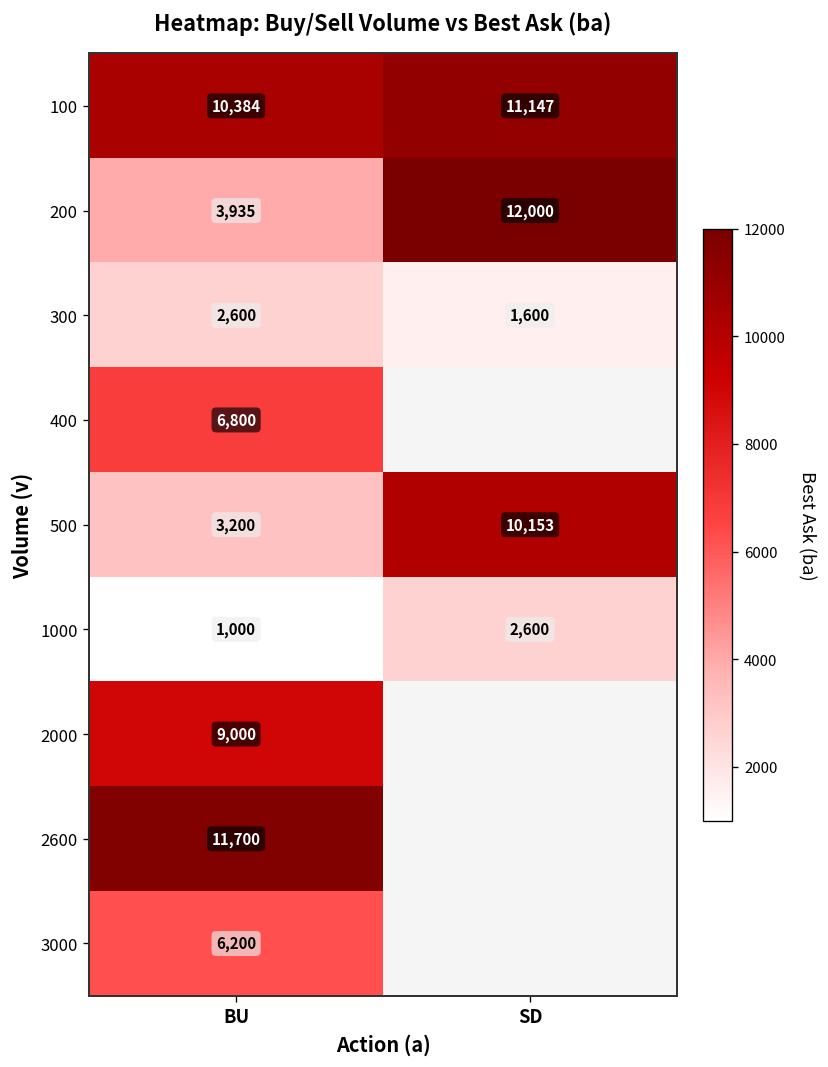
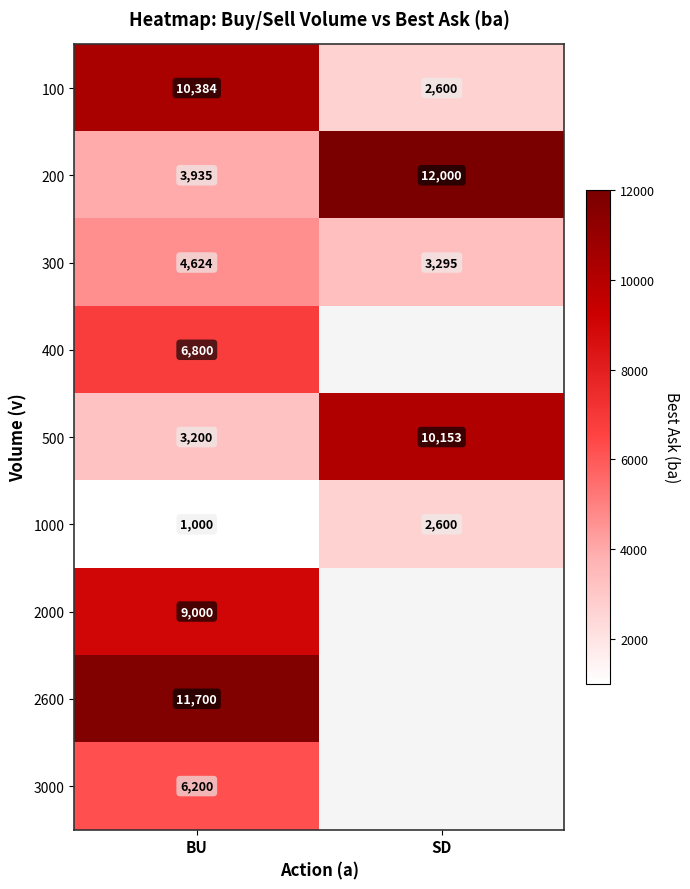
100, SD: 11,147 -> 2,600
300, BU: 2,600 -> 4,624
300, SD: 1,600 -> 3,295
